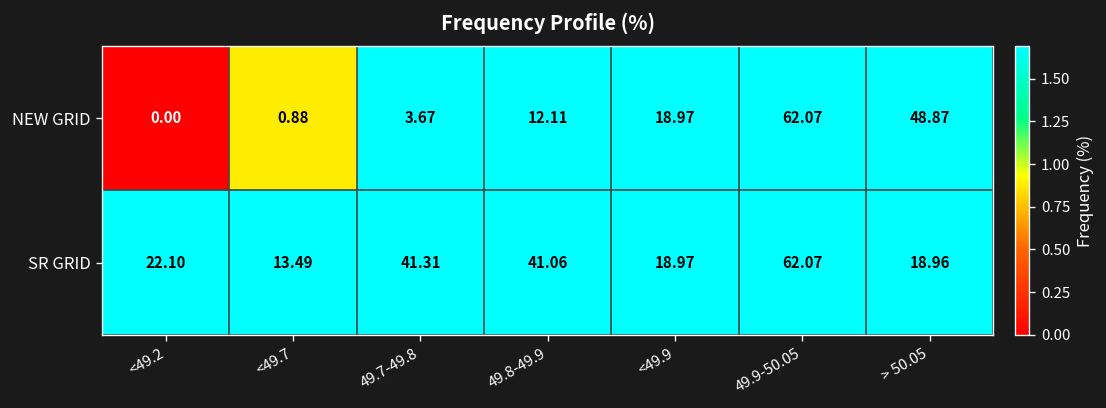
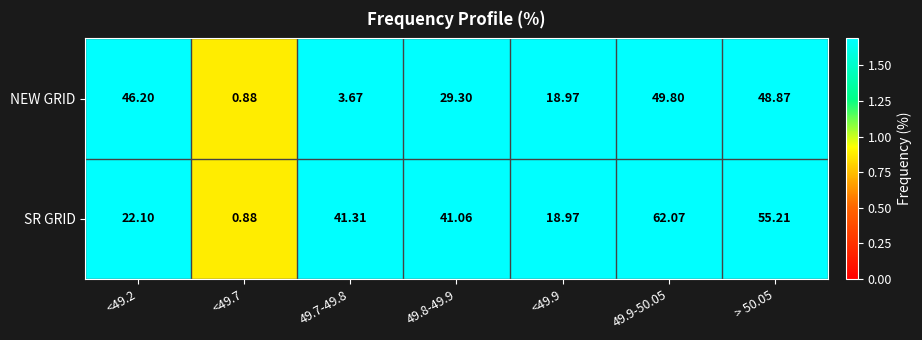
NEW GRID, <49.2: 0.00 -> 46.20
NEW GRID, 49.8-49.9: 12.11 -> 29.30
NEW GRID, 49.9-50.05: 62.07 -> 49.80
SR GRID, <49.7: 13.49 -> 0.88
SR GRID, > 50.05: 18.96 -> 55.21
